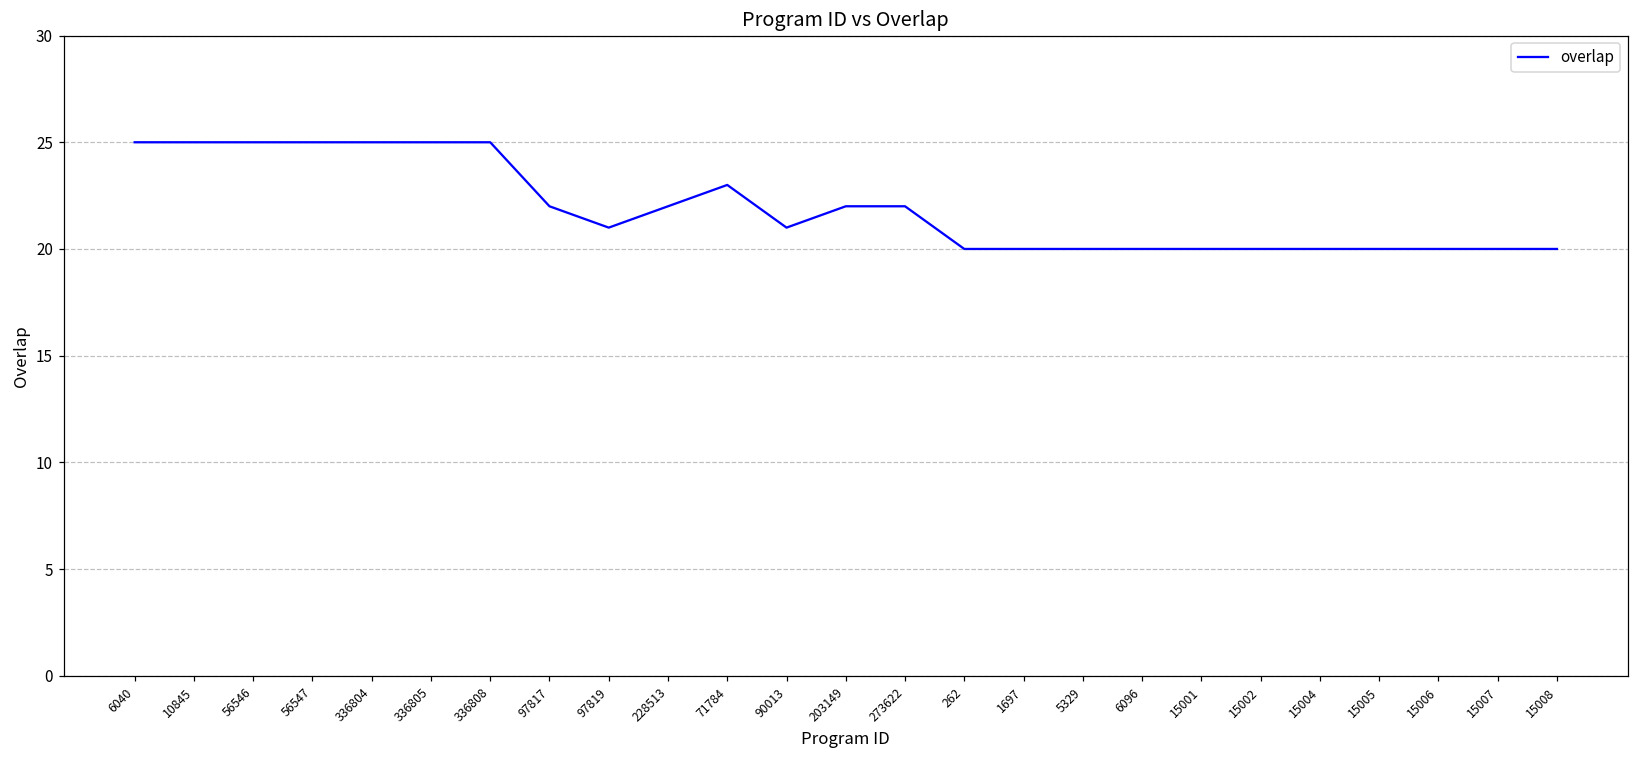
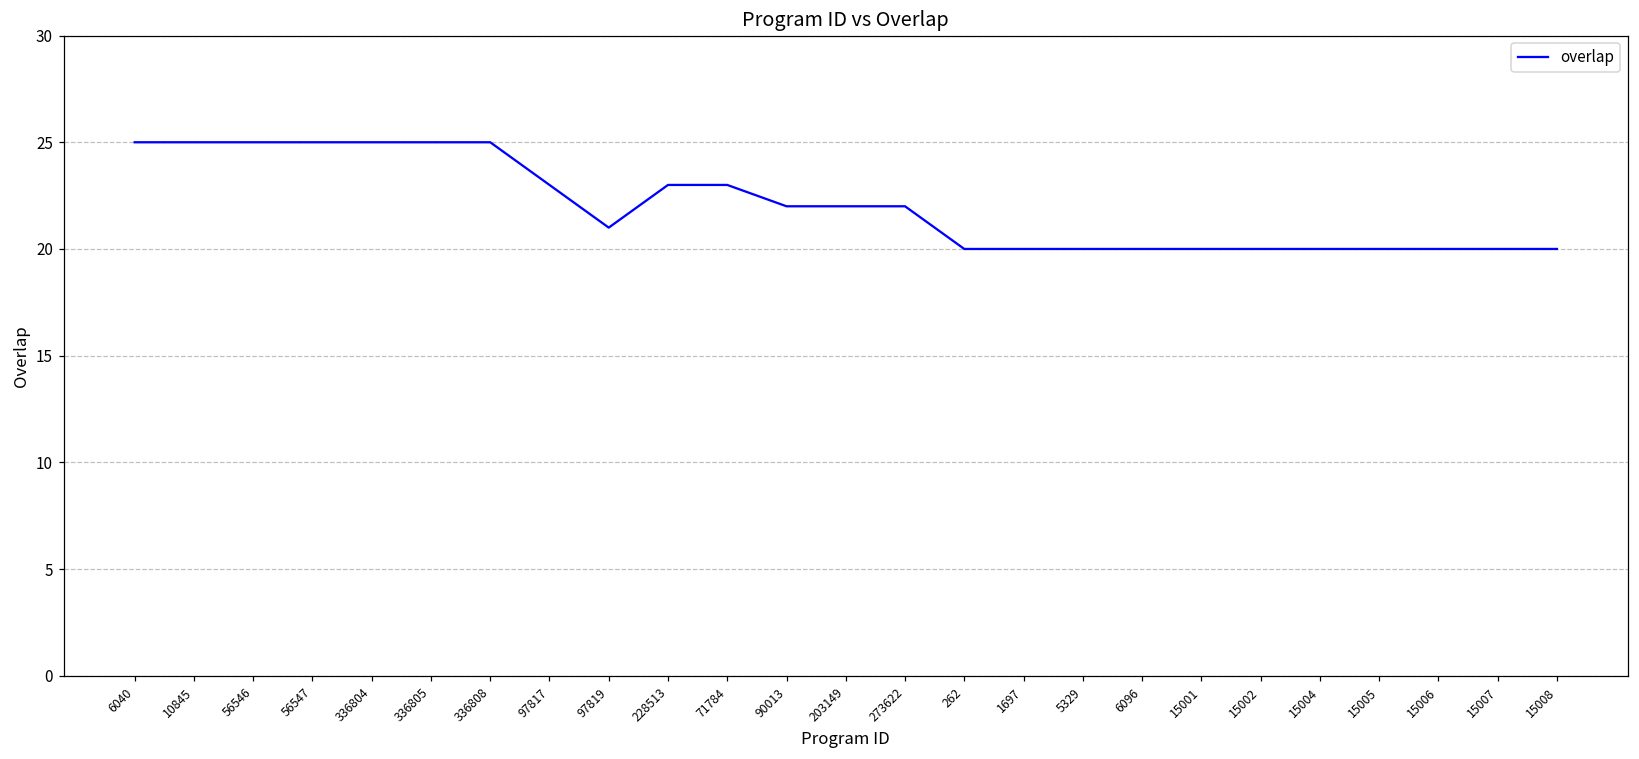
97817: 22 -> 23
228513: 22 -> 23
90013: 21 -> 22
